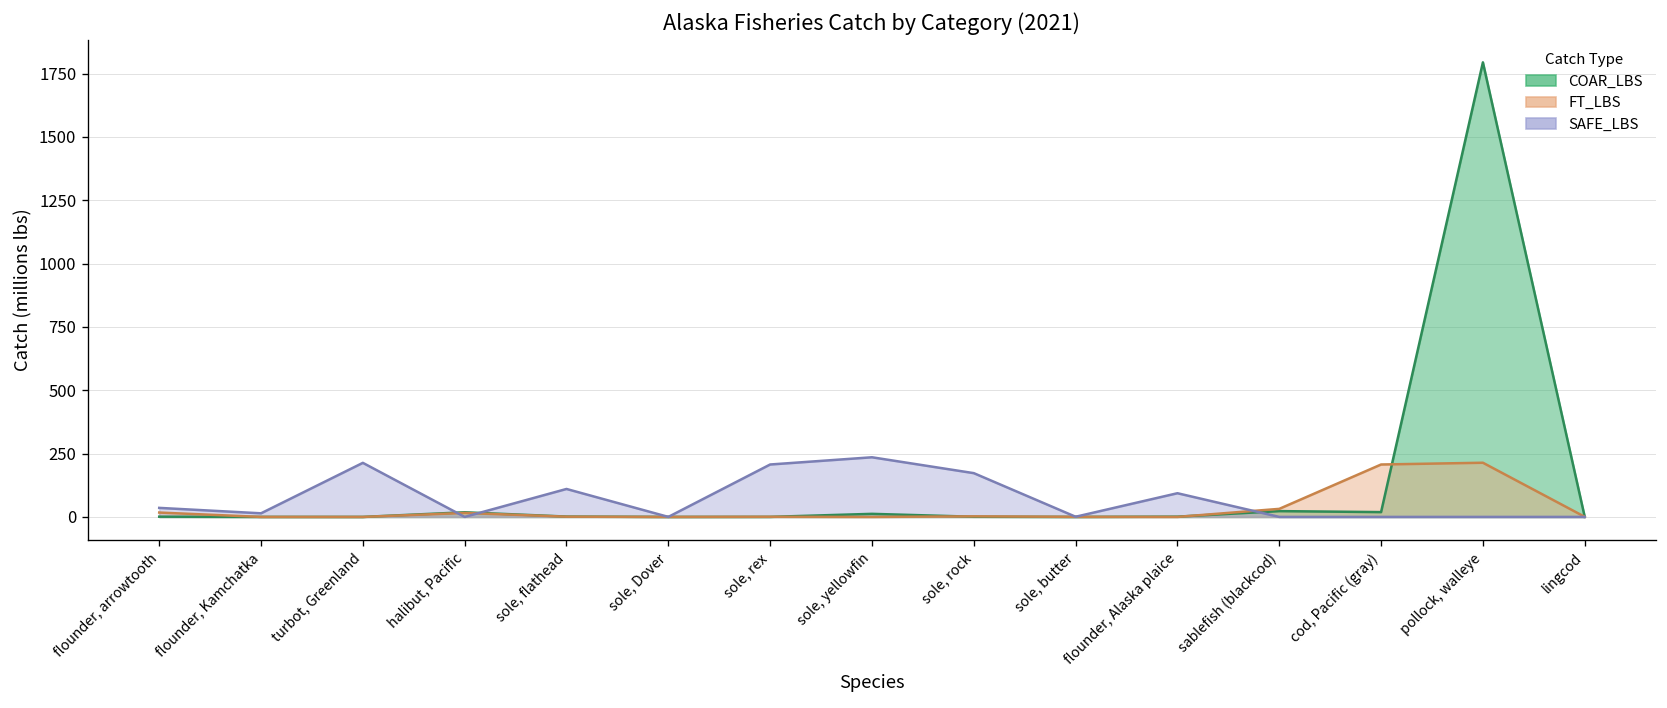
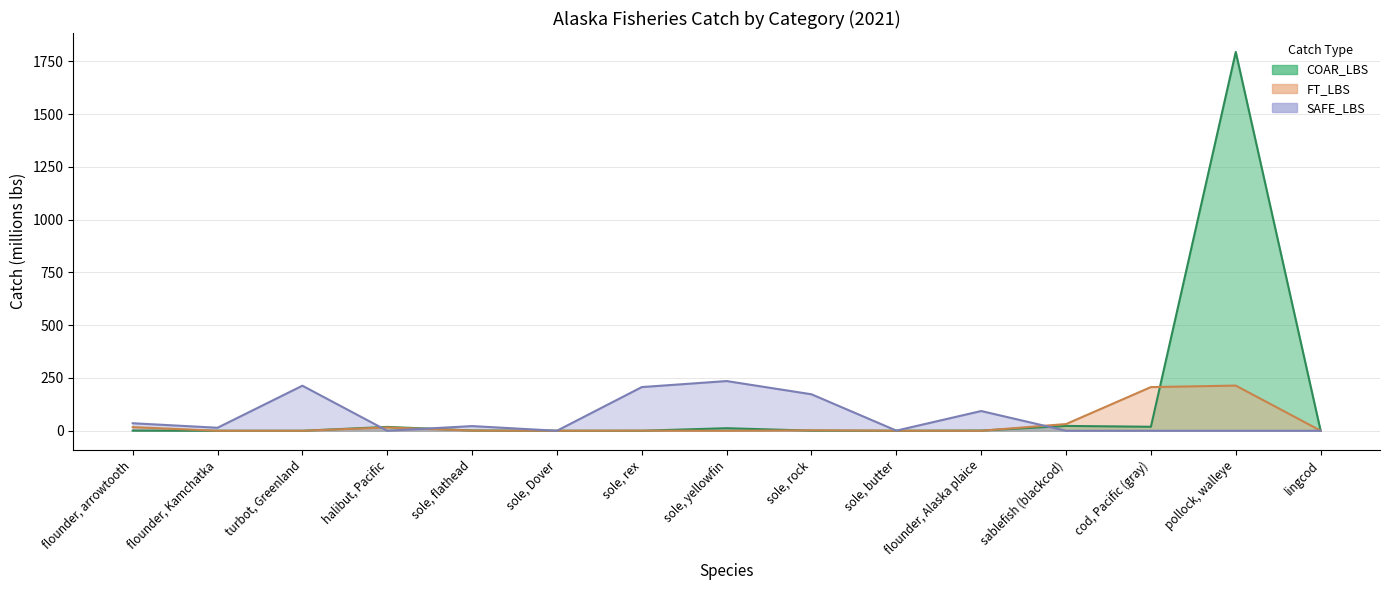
SAFE_LBS, sole, flathead: 110 -> 20
